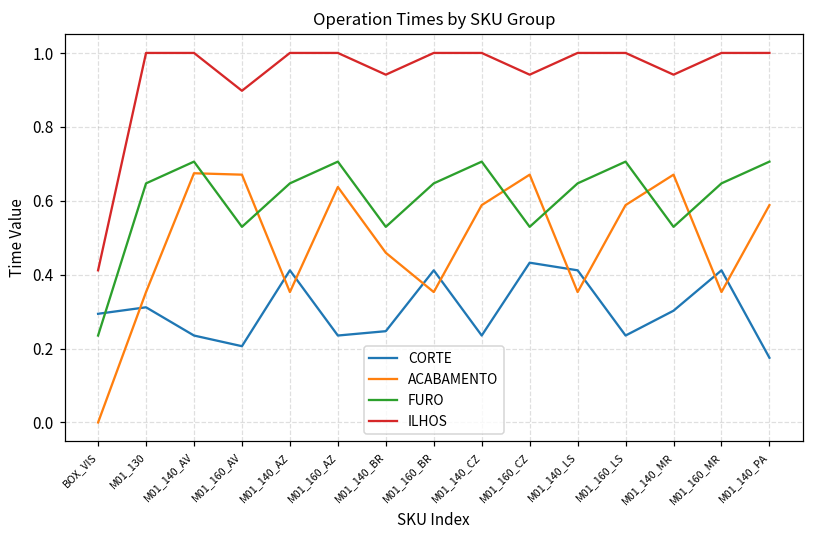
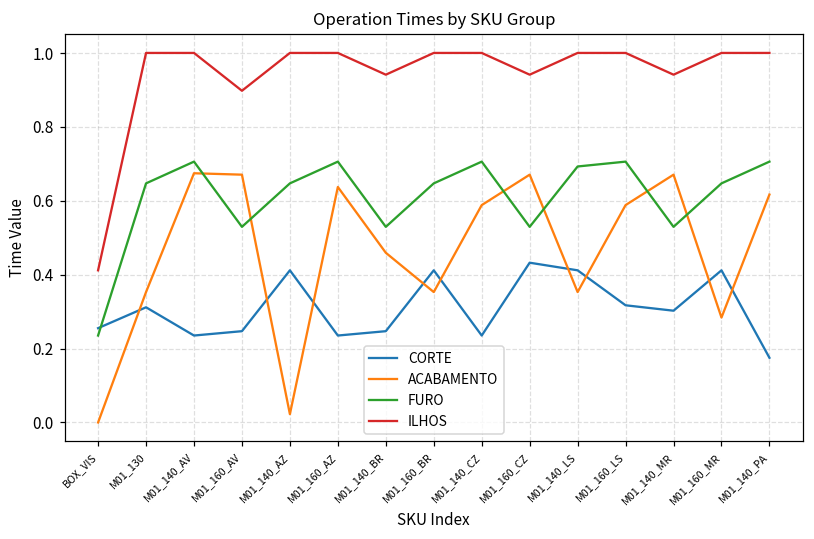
CORTE, BOX_VIS: 0.29 -> 0.26
CORTE, M01_160_AV: 0.21 -> 0.25
ACABAMENTO, M01_140_AZ: 0.35 -> 0.02
FURO, M01_140_LS: 0.65 -> 0.69
CORTE, M01_160_LS: 0.24 -> 0.32
ACABAMENTO, M01_160_MR: 0.35 -> 0.28
ACABAMENTO, M01_140_PA: 0.59 -> 0.62
